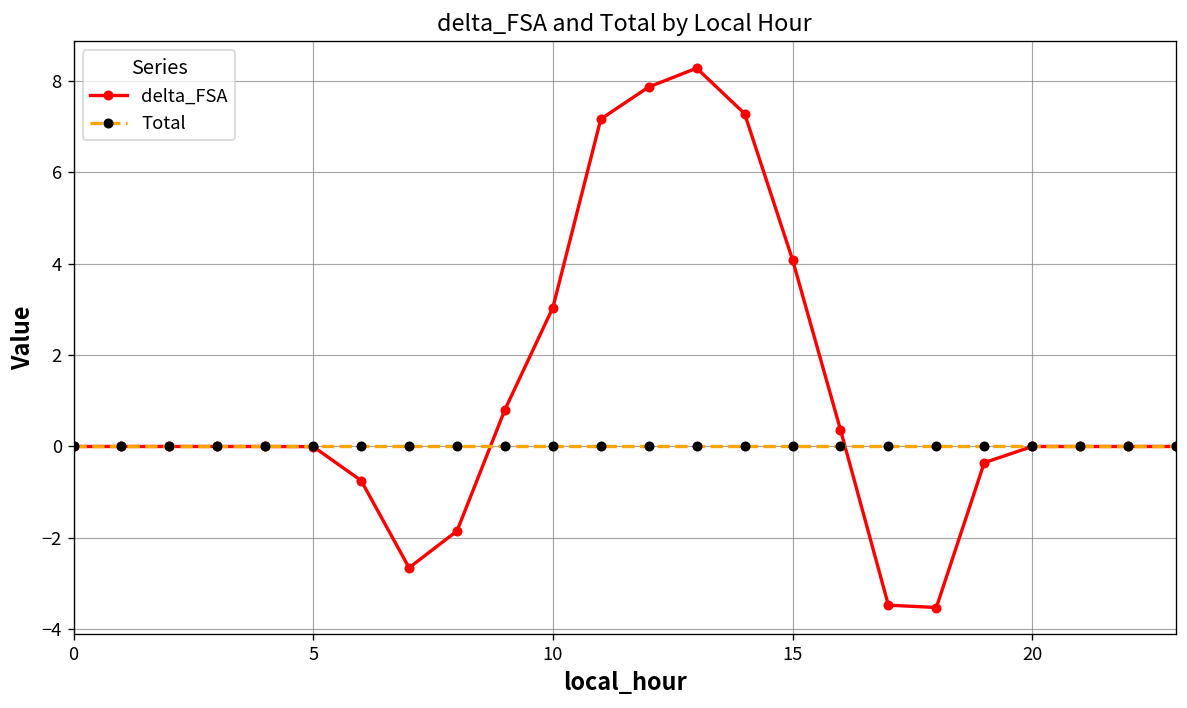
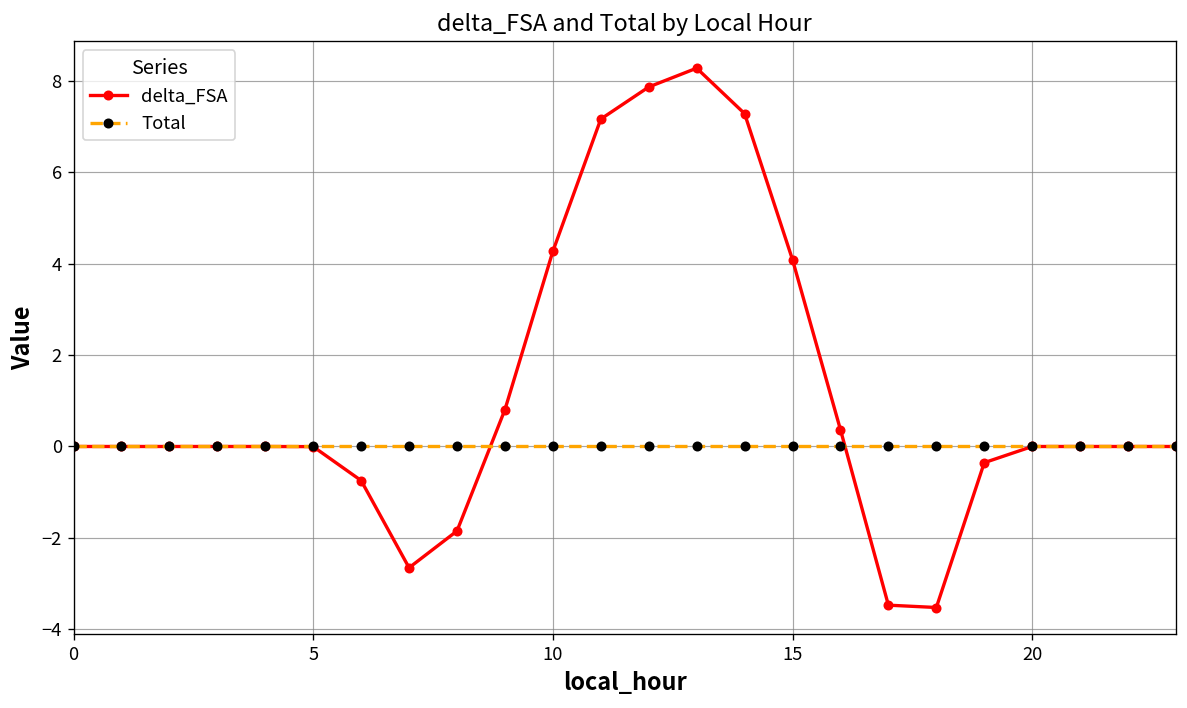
delta_FSA, 10: 3.0 -> 4.3
